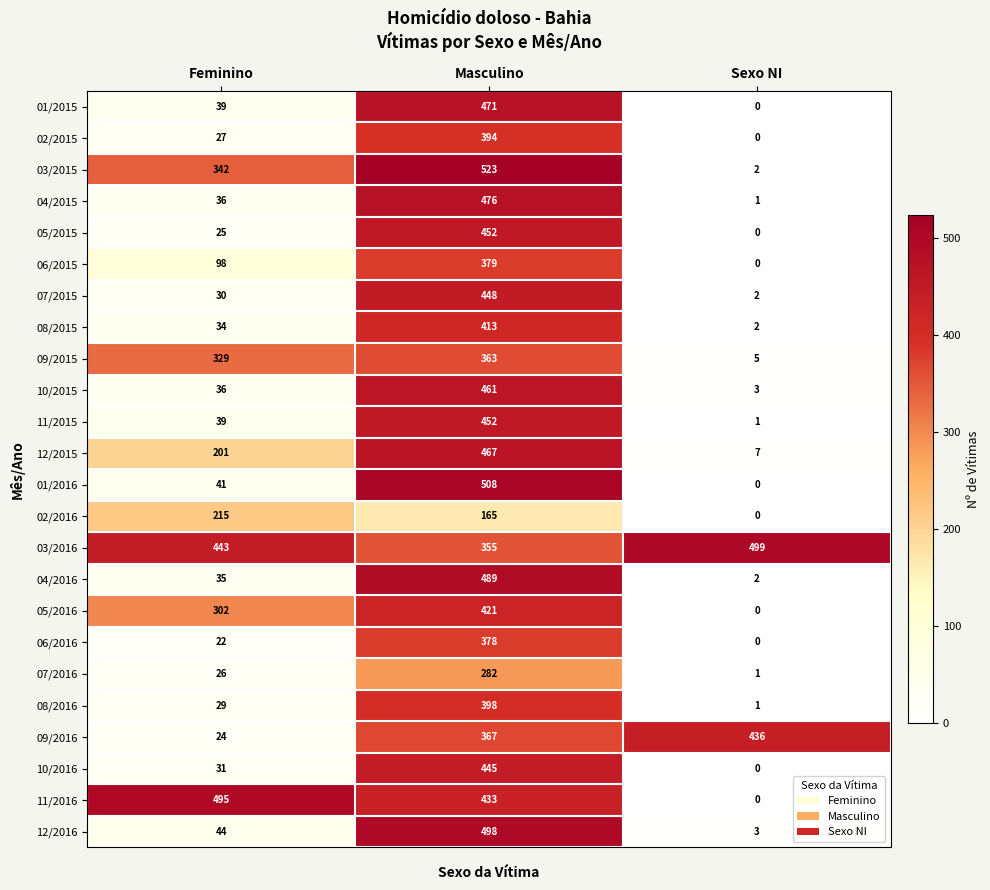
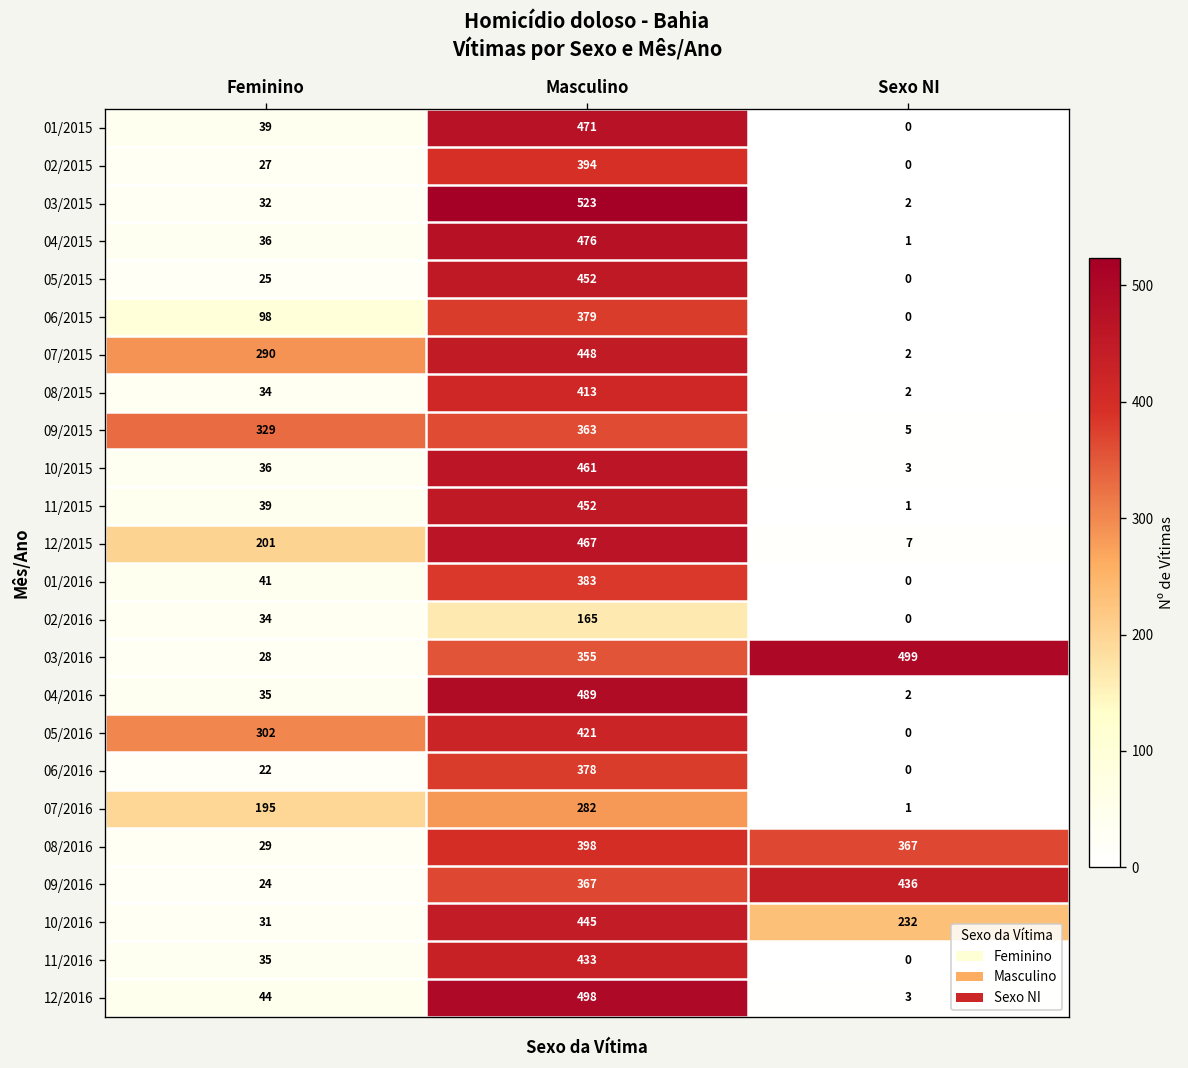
03/2015, Feminino: 342 -> 32
07/2015, Feminino: 30 -> 290
01/2016, Masculino: 508 -> 383
02/2016, Feminino: 215 -> 34
03/2016, Feminino: 443 -> 28
07/2016, Feminino: 26 -> 195
08/2016, Sexo NI: 1 -> 367
10/2016, Sexo NI: 0 -> 232
11/2016, Feminino: 495 -> 35
